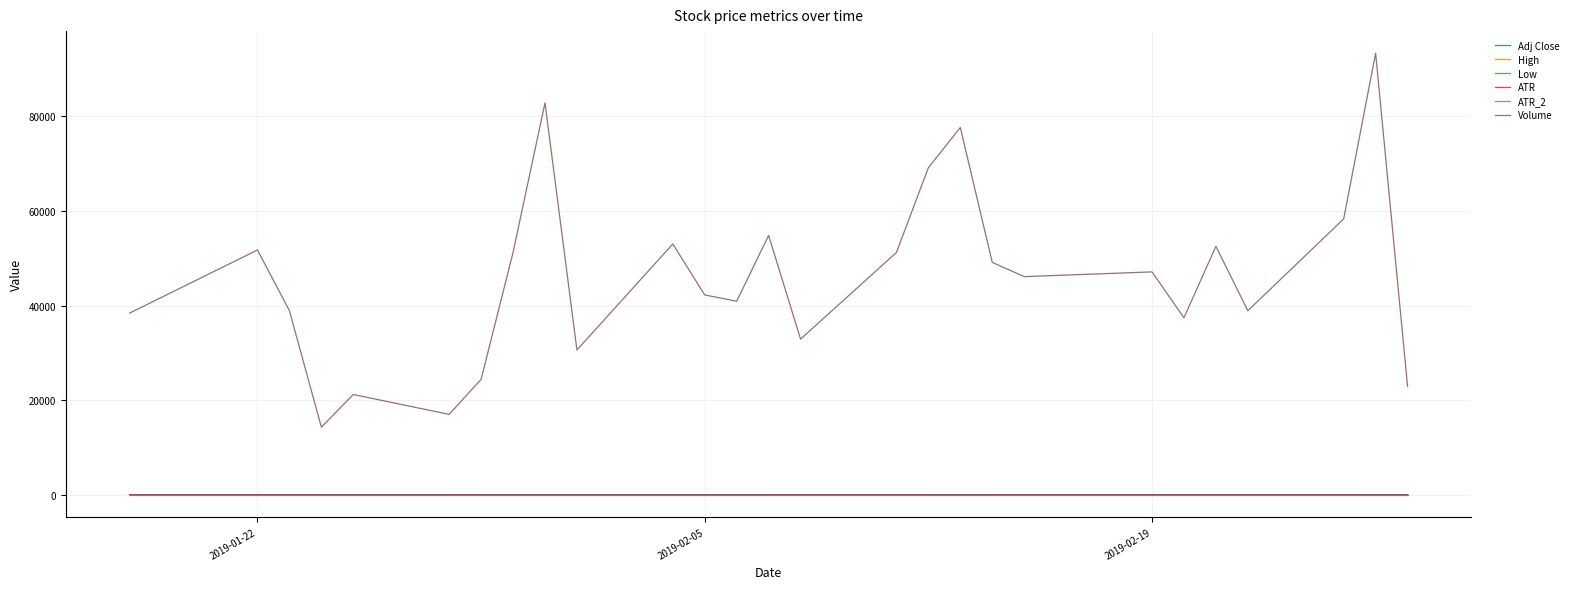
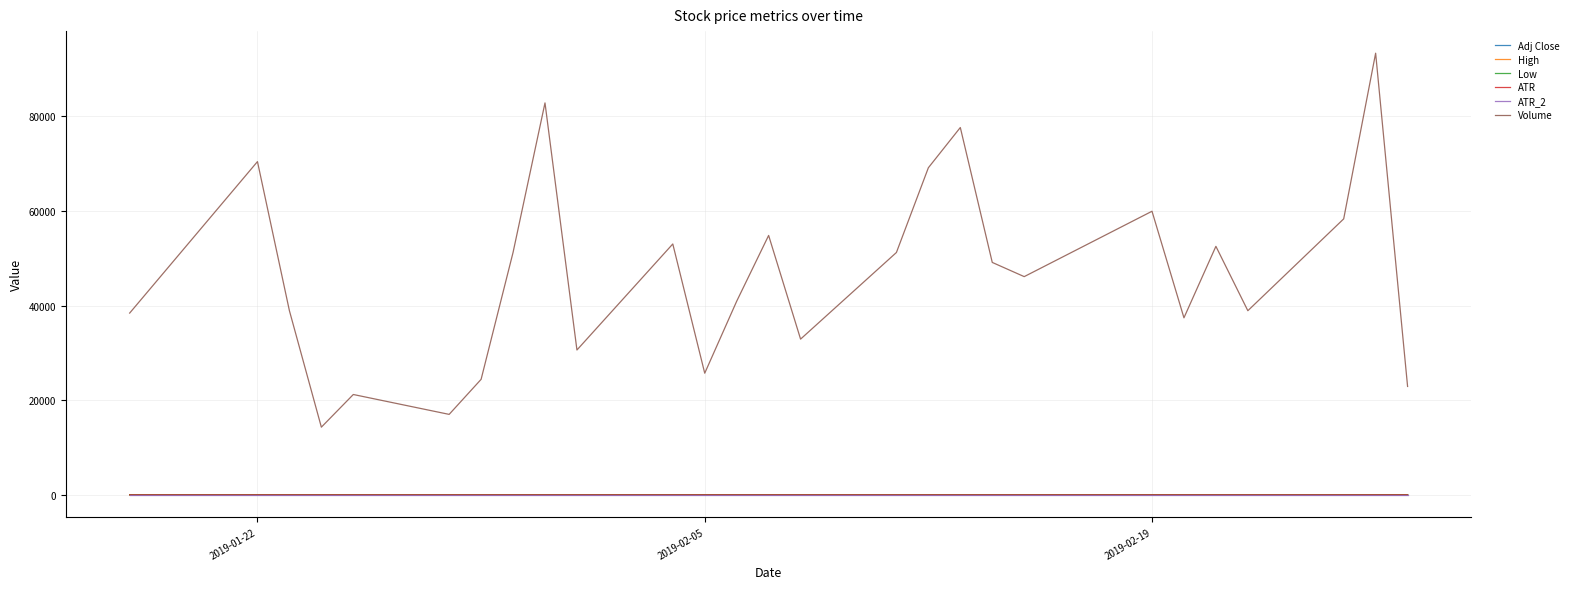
Volume, 2019-01-22: 52000 -> 70000
Volume, 2019-02-05: 42000 -> 26000
Volume, 2019-02-19: 47000 -> 60000
